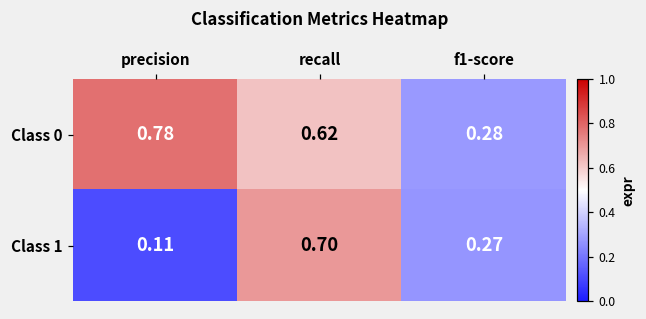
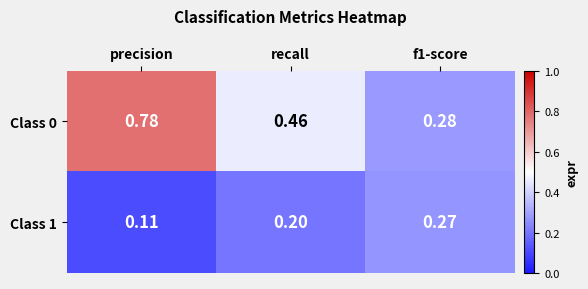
Class 0, recall: 0.62 -> 0.46
Class 1, recall: 0.70 -> 0.20
